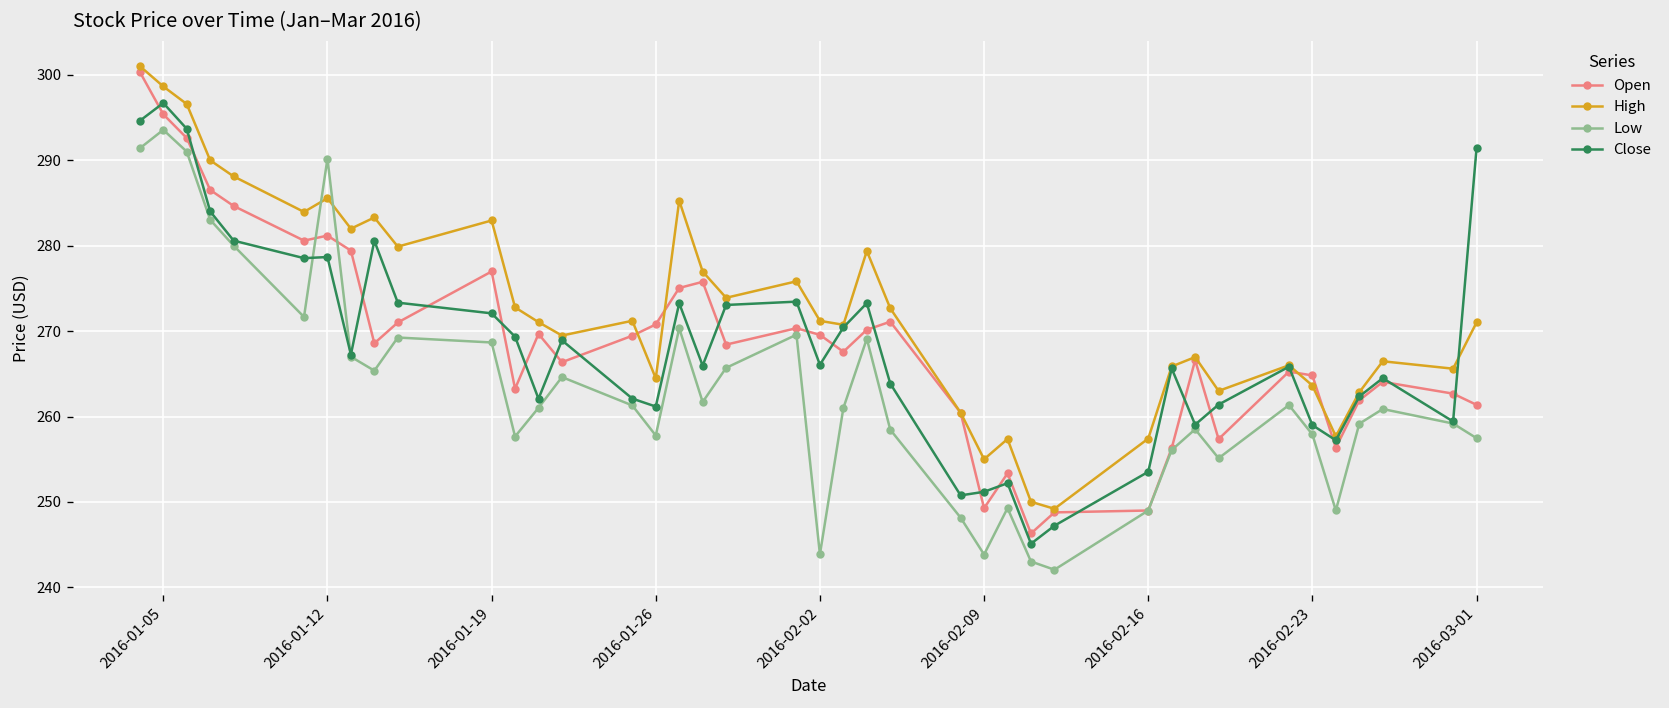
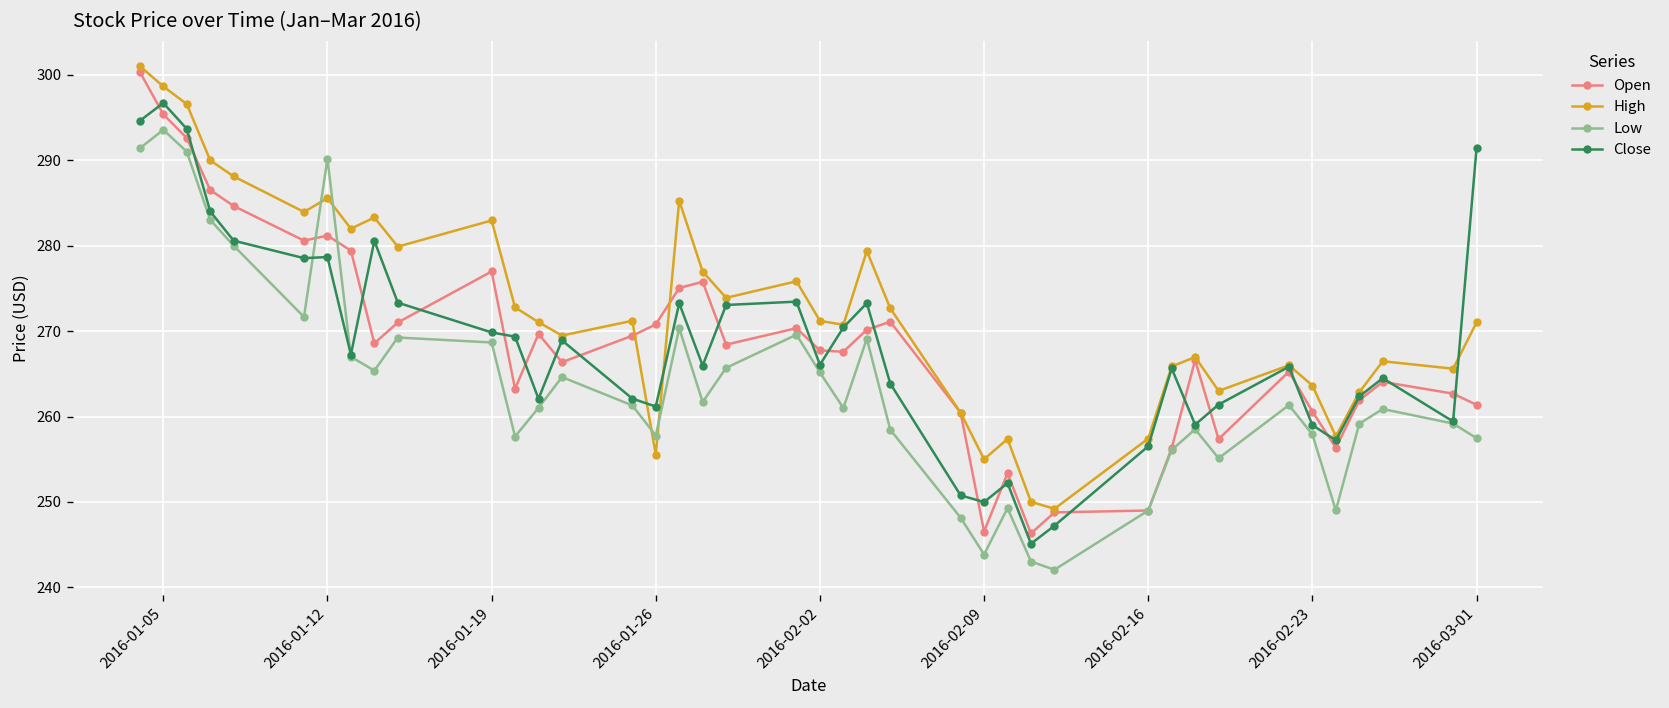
Close, 2016-01-19: 272 -> 270
High, 2016-01-26: 264 -> 256
Open, 2016-02-02: 270 -> 268
Low, 2016-02-02: 244 -> 265
Open, 2016-02-09: 249 -> 247
Close, 2016-02-09: 251 -> 250
Close, 2016-02-16: 254 -> 257
Open, 2016-02-23: 265 -> 261
